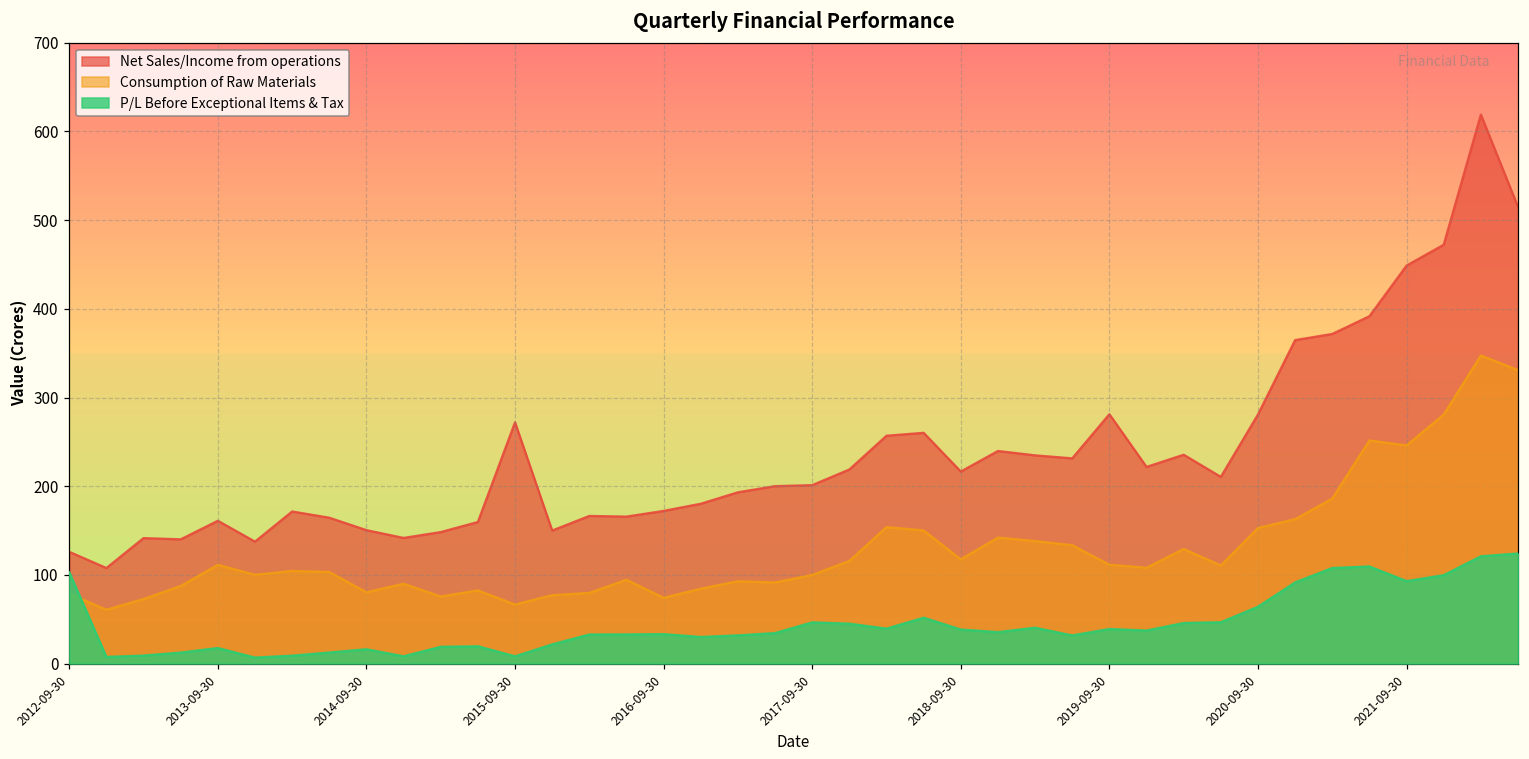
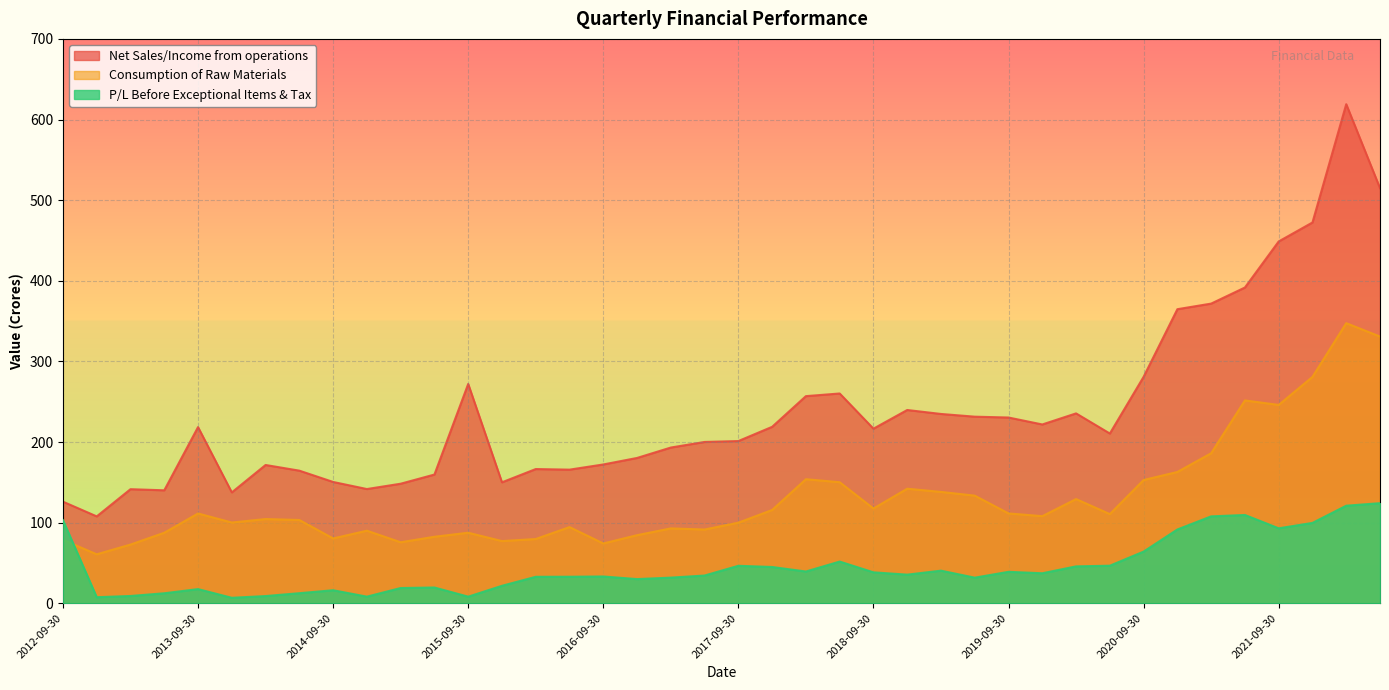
Net Sales/Income from operations, 2013-09-30: 160 -> 220
Consumption of Raw Materials, 2015-09-30: 70 -> 90
Net Sales/Income from operations, 2019-09-30: 280 -> 230
